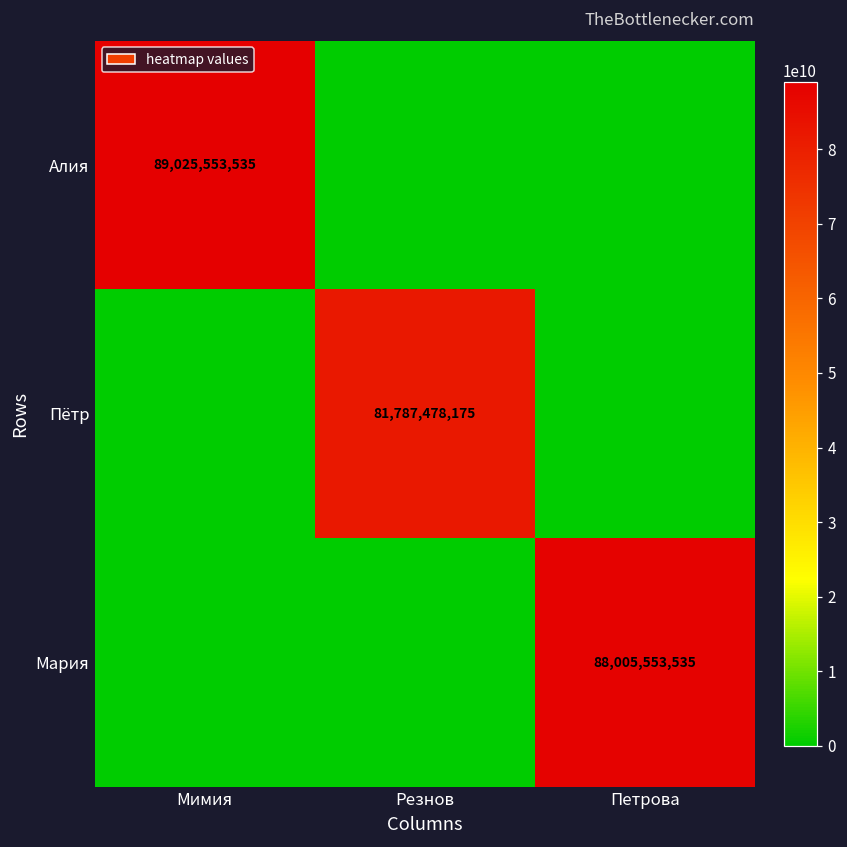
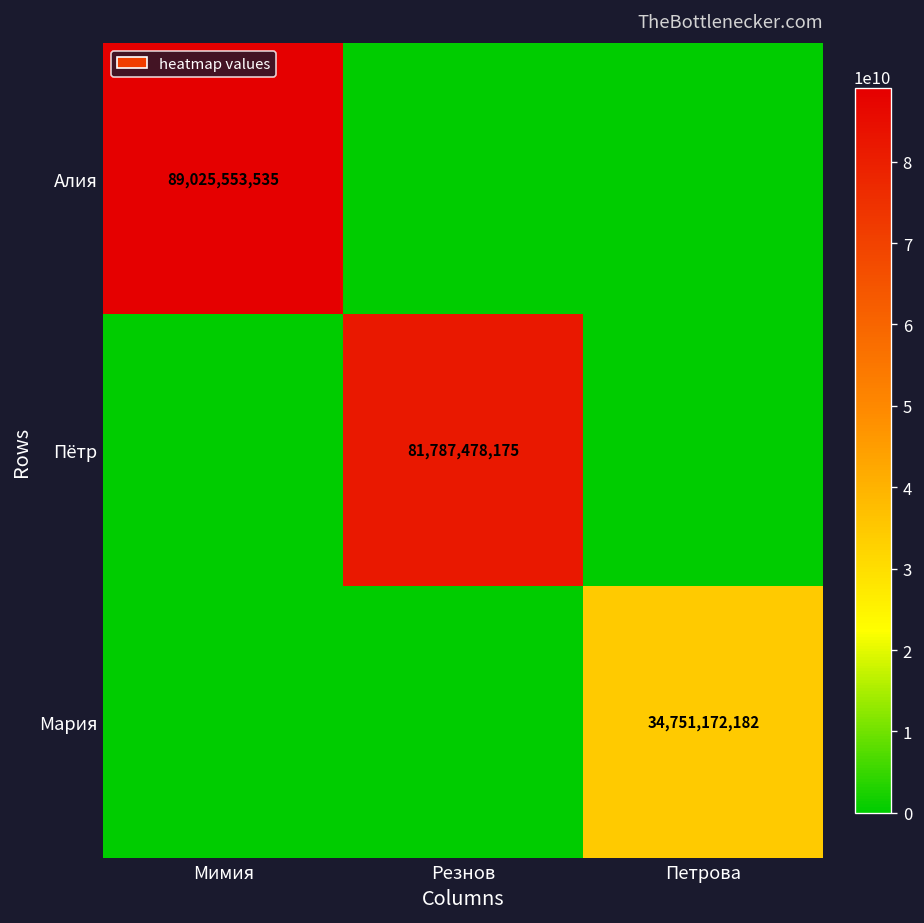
Мария, Петрова: 88,005,553,535 -> 34,751,172,182
